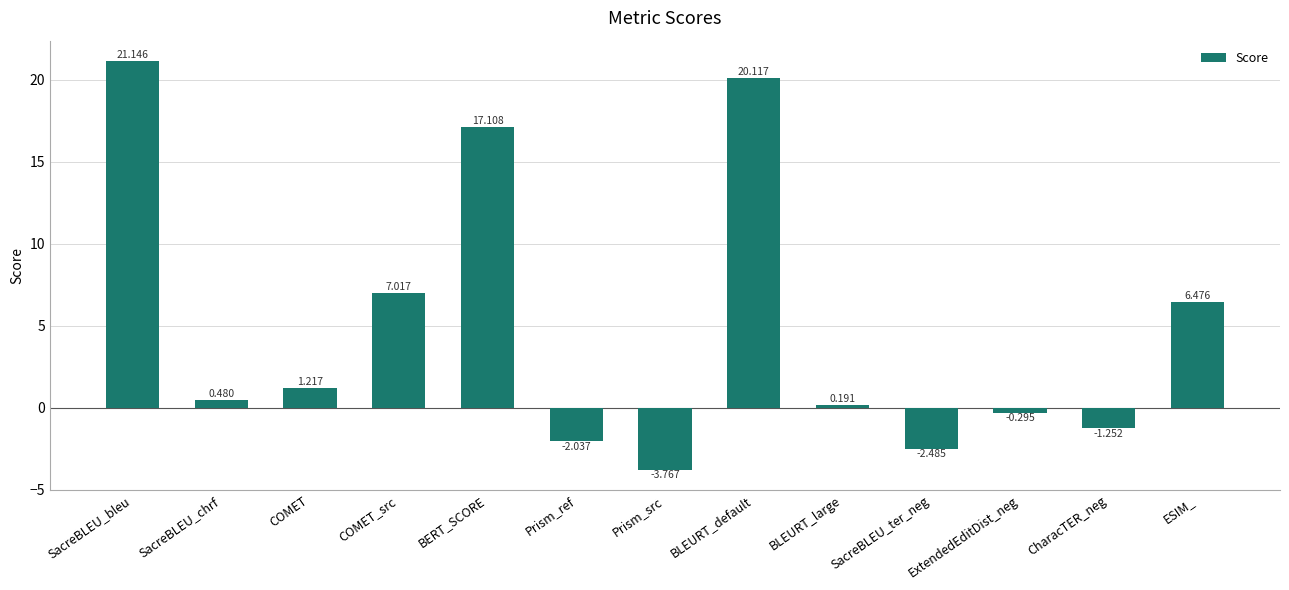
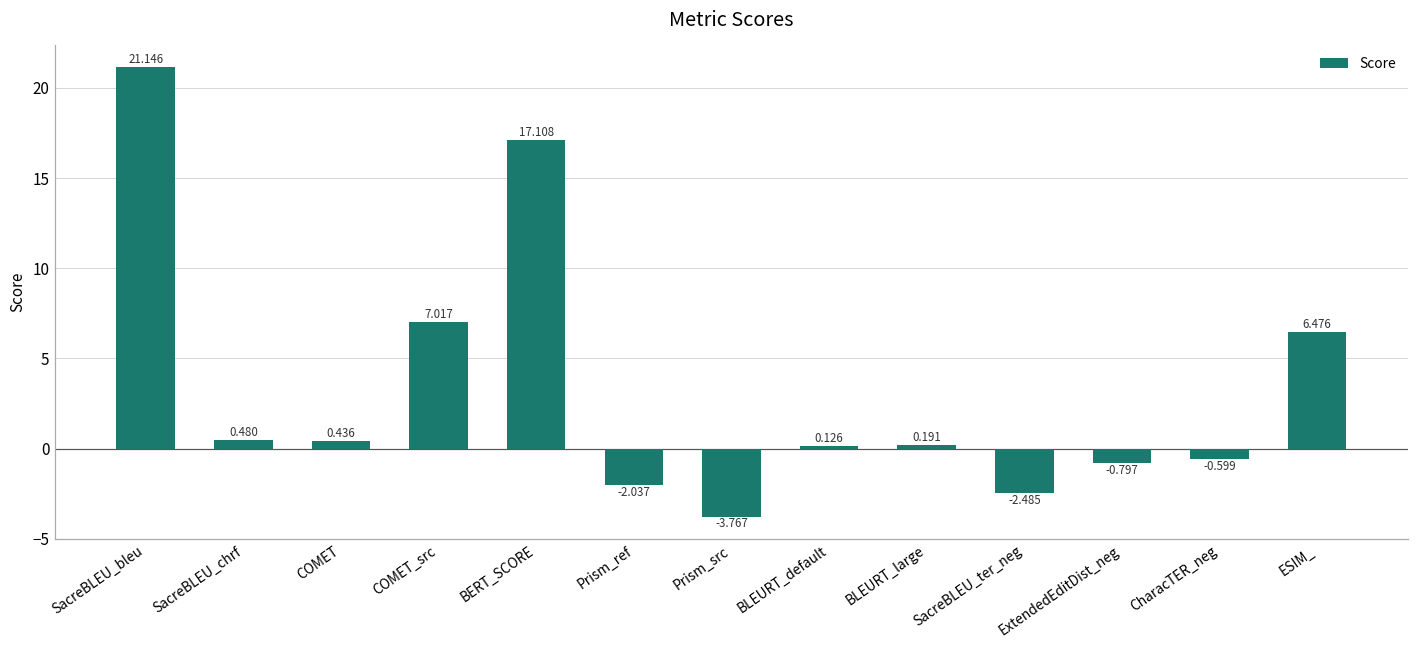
COMET: 1.217 -> 0.436
BLEURT_default: 20.117 -> 0.126
ExtendedEditDist_neg: -0.295 -> -0.797
CharacTER_neg: -1.252 -> -0.599
